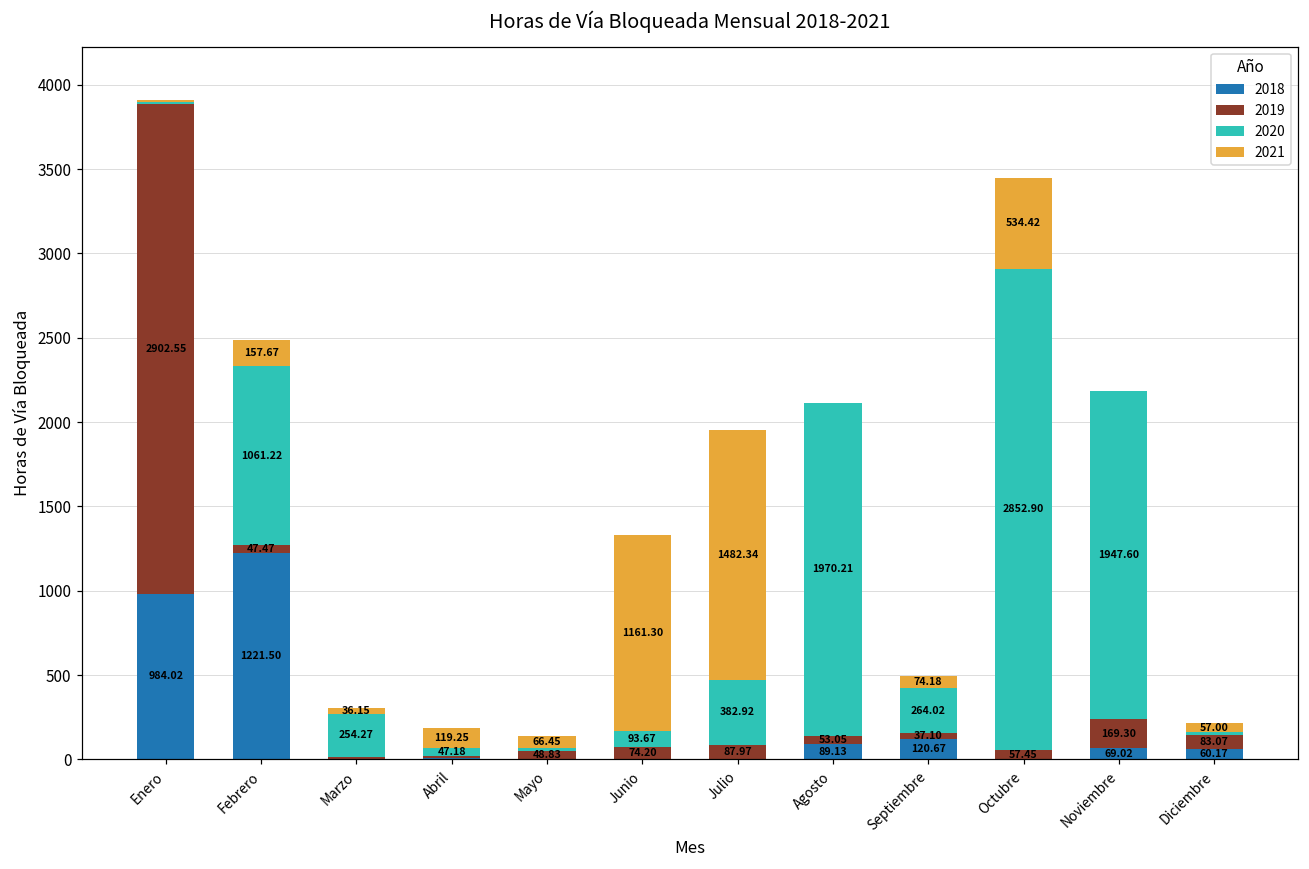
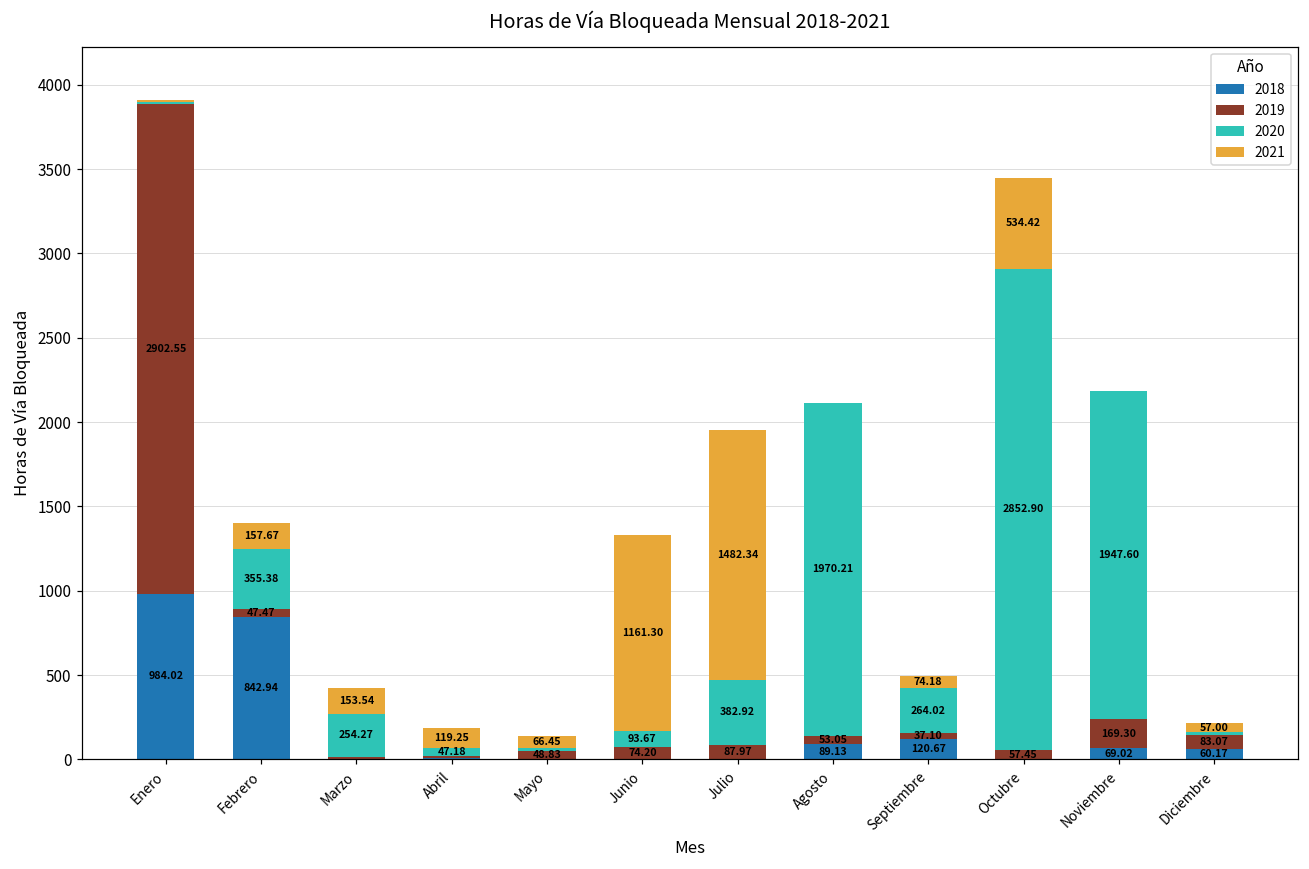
2018, Febrero: 1221.50 -> 842.94
2020, Febrero: 1061.22 -> 355.38
2021, Marzo: 36.15 -> 153.54
